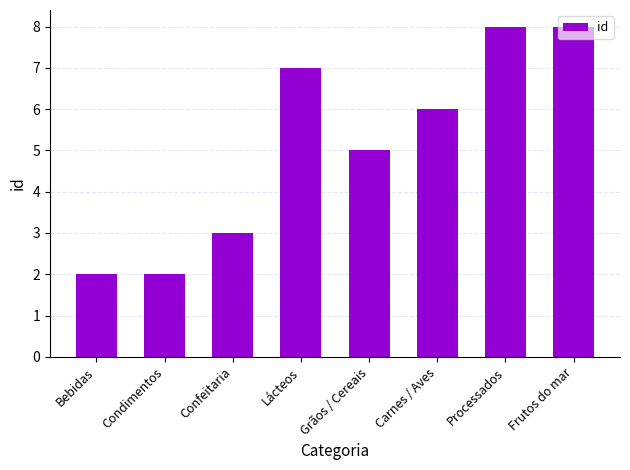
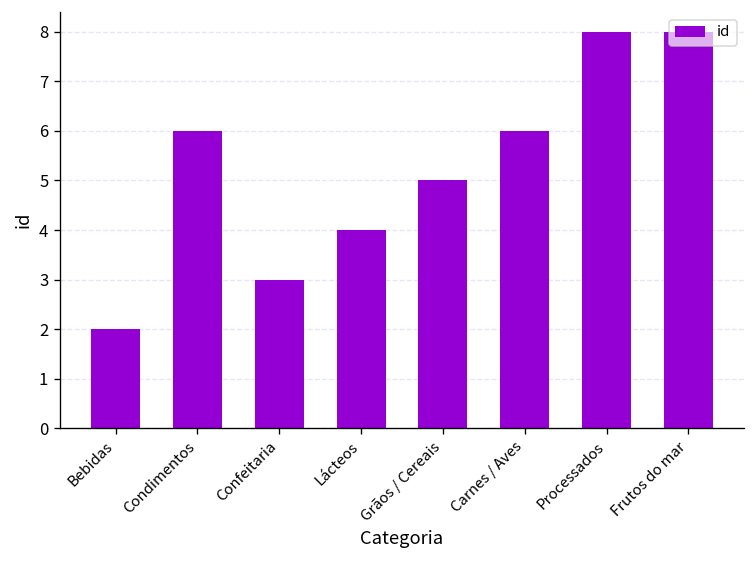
Condimentos: 2 -> 6
Lácteos: 7 -> 4
